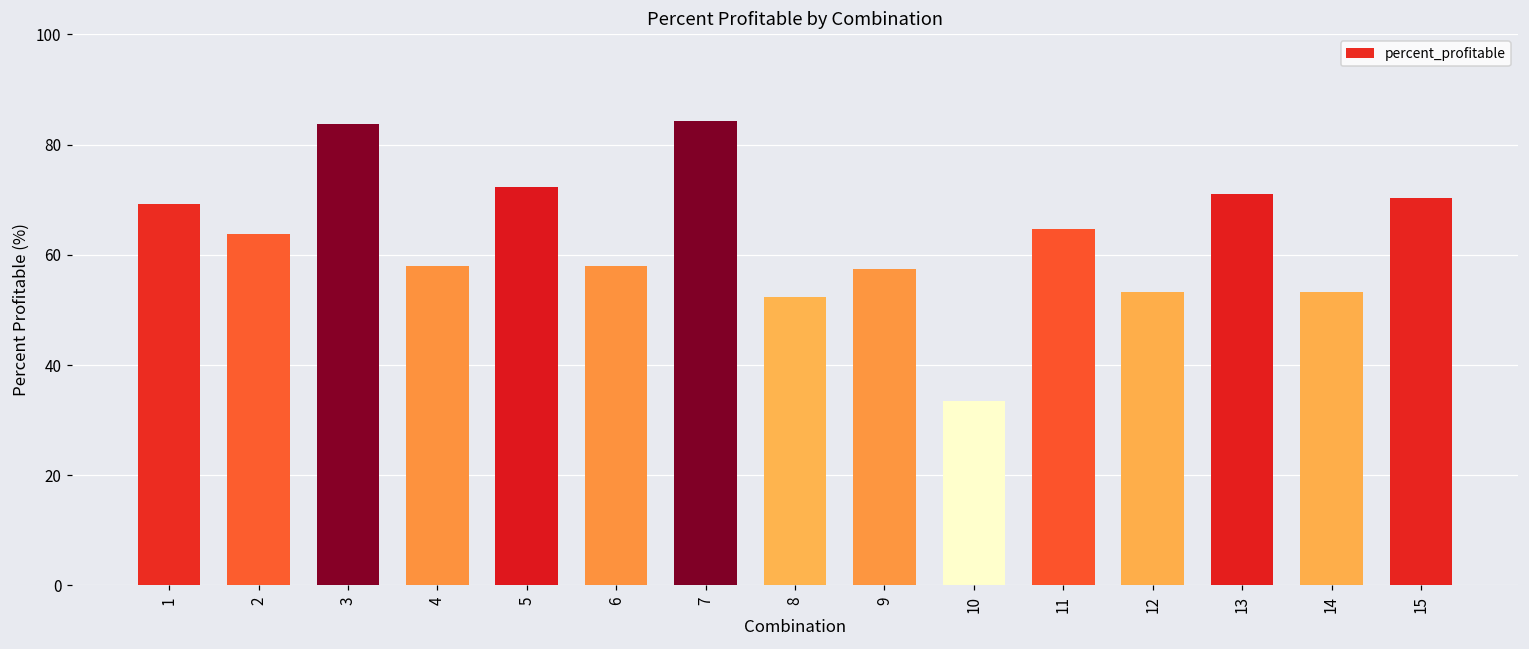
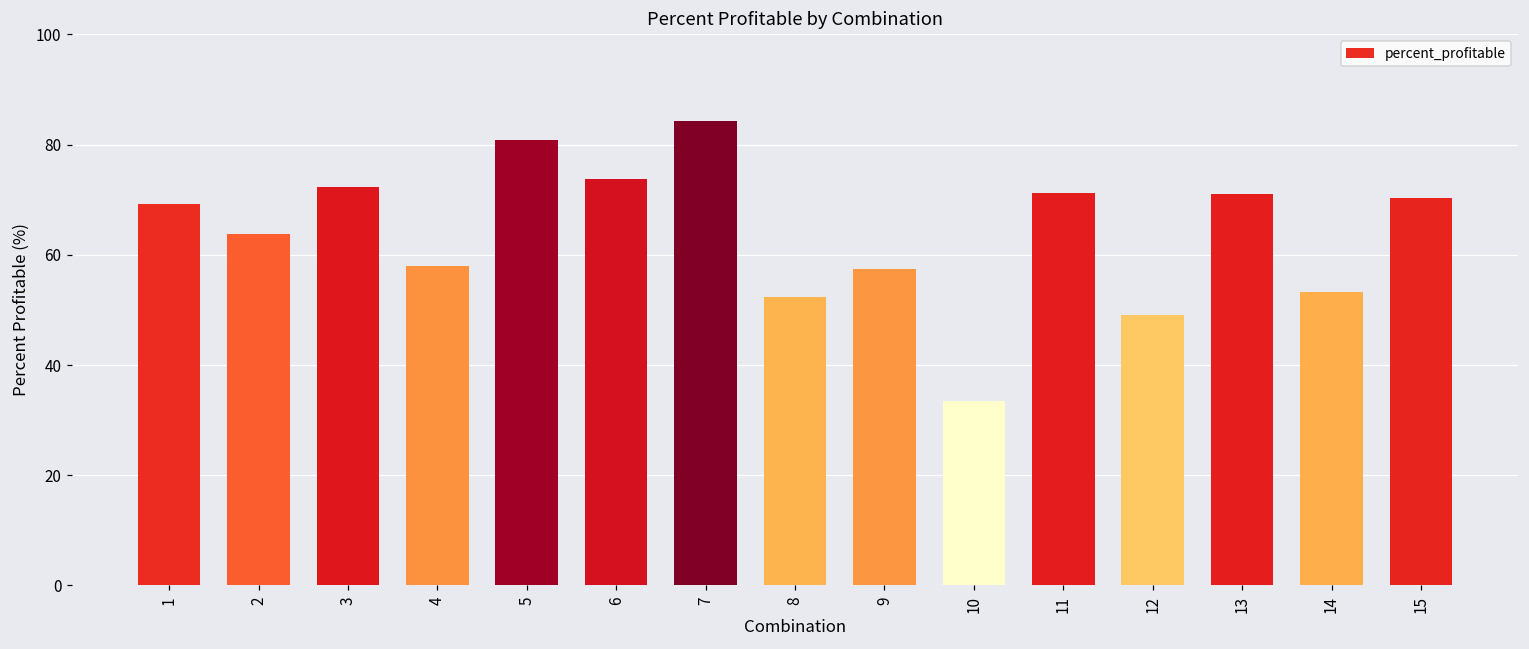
3: 84 -> 72
5: 72 -> 81
6: 58 -> 74
11: 65 -> 71
12: 53 -> 49
